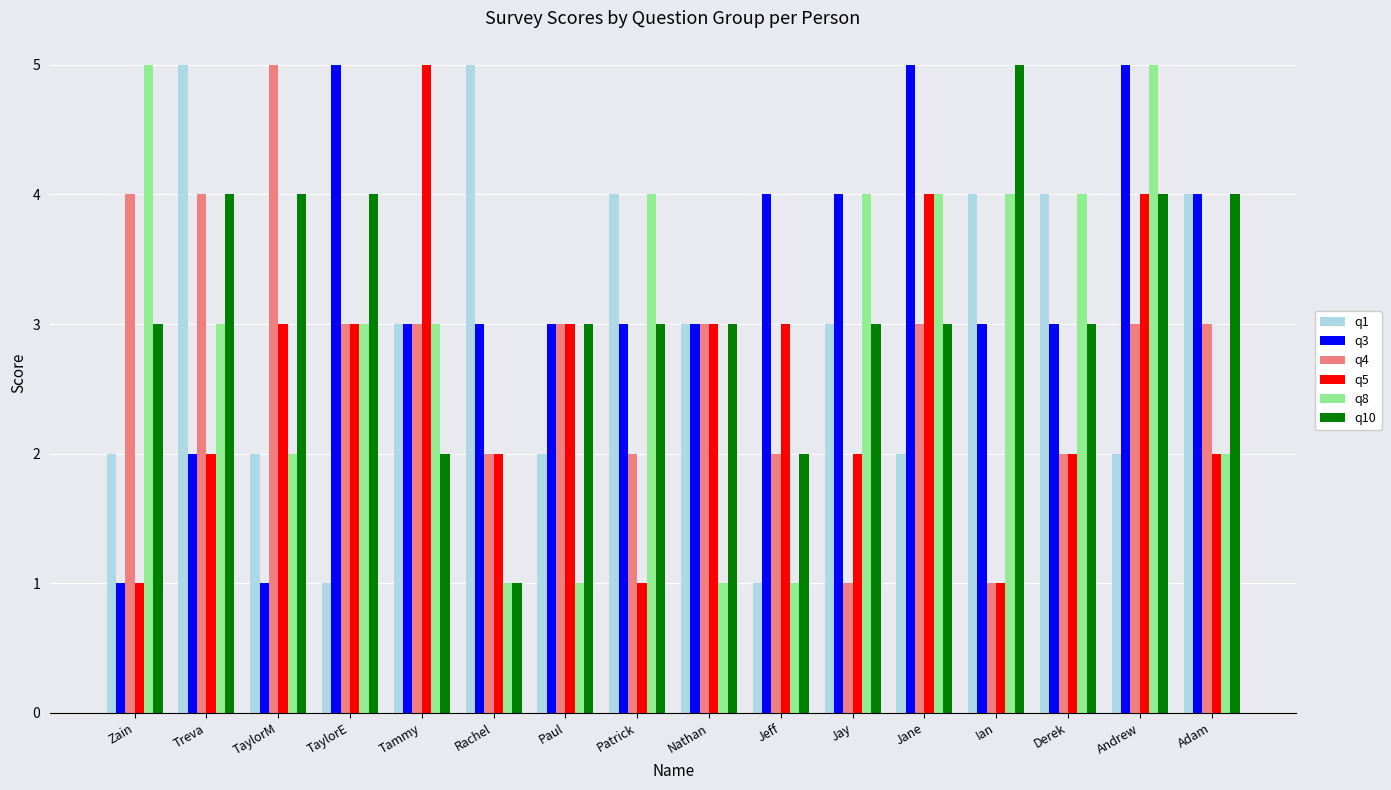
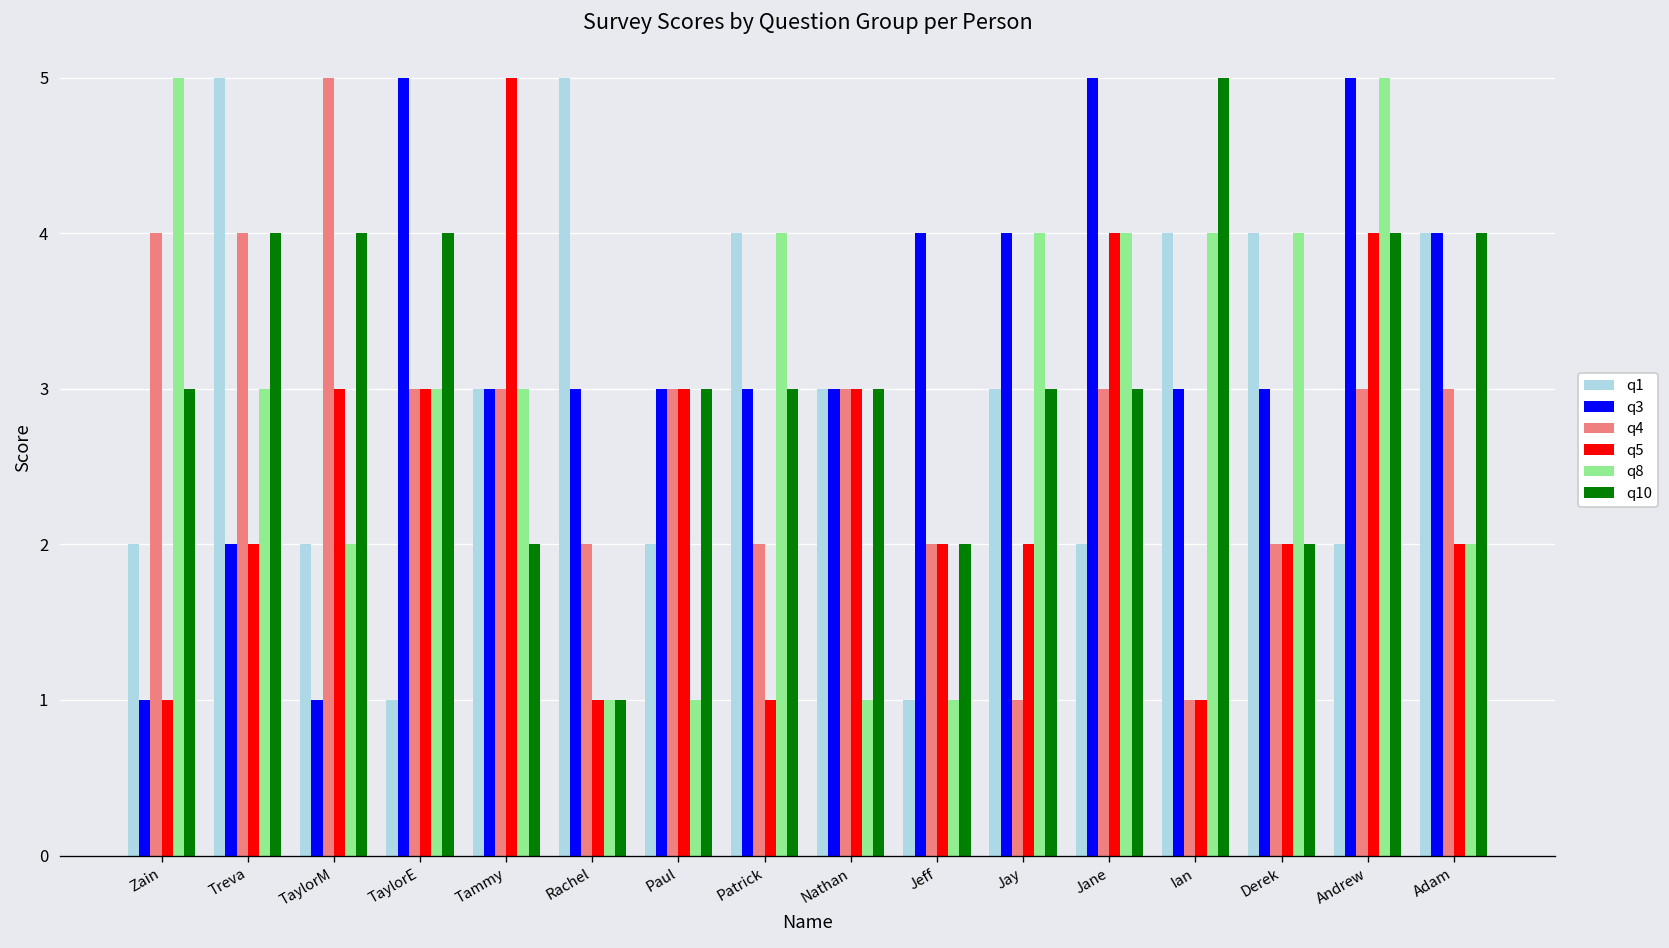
q5, Rachel: 2 -> 1
q5, Jeff: 3 -> 2
q10, Derek: 3 -> 2
